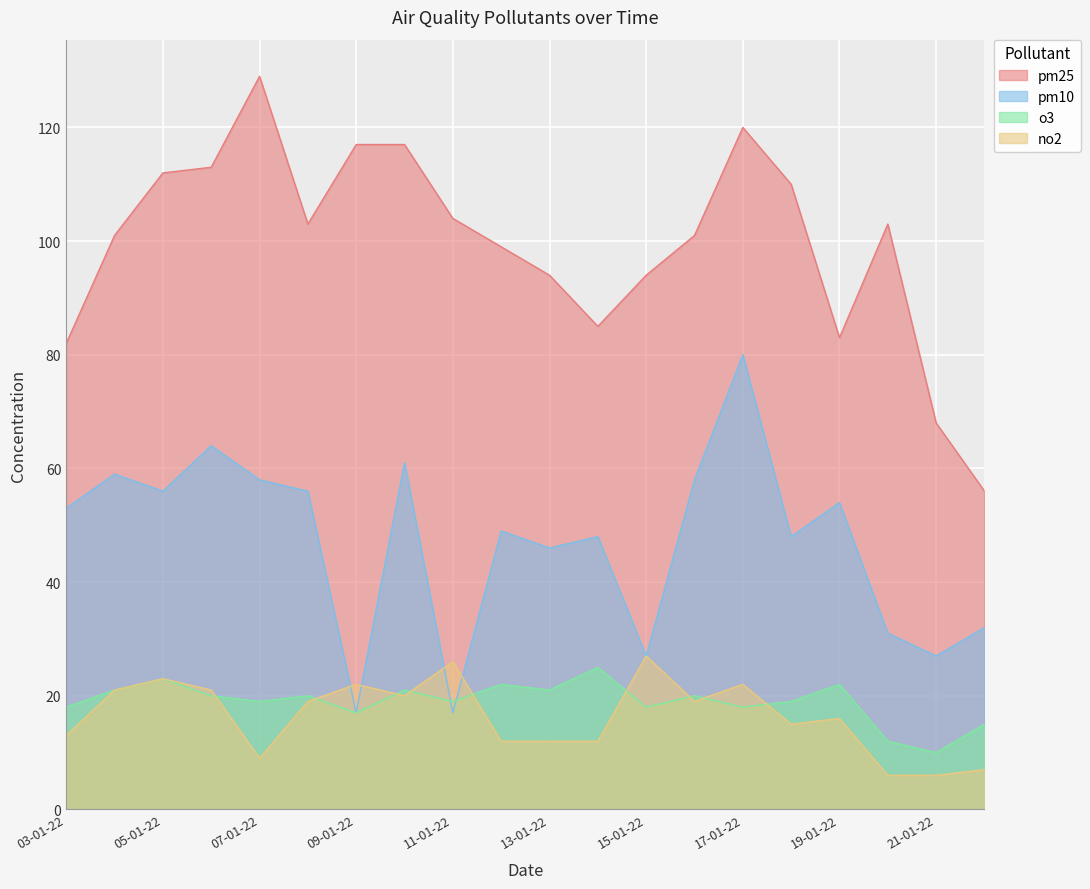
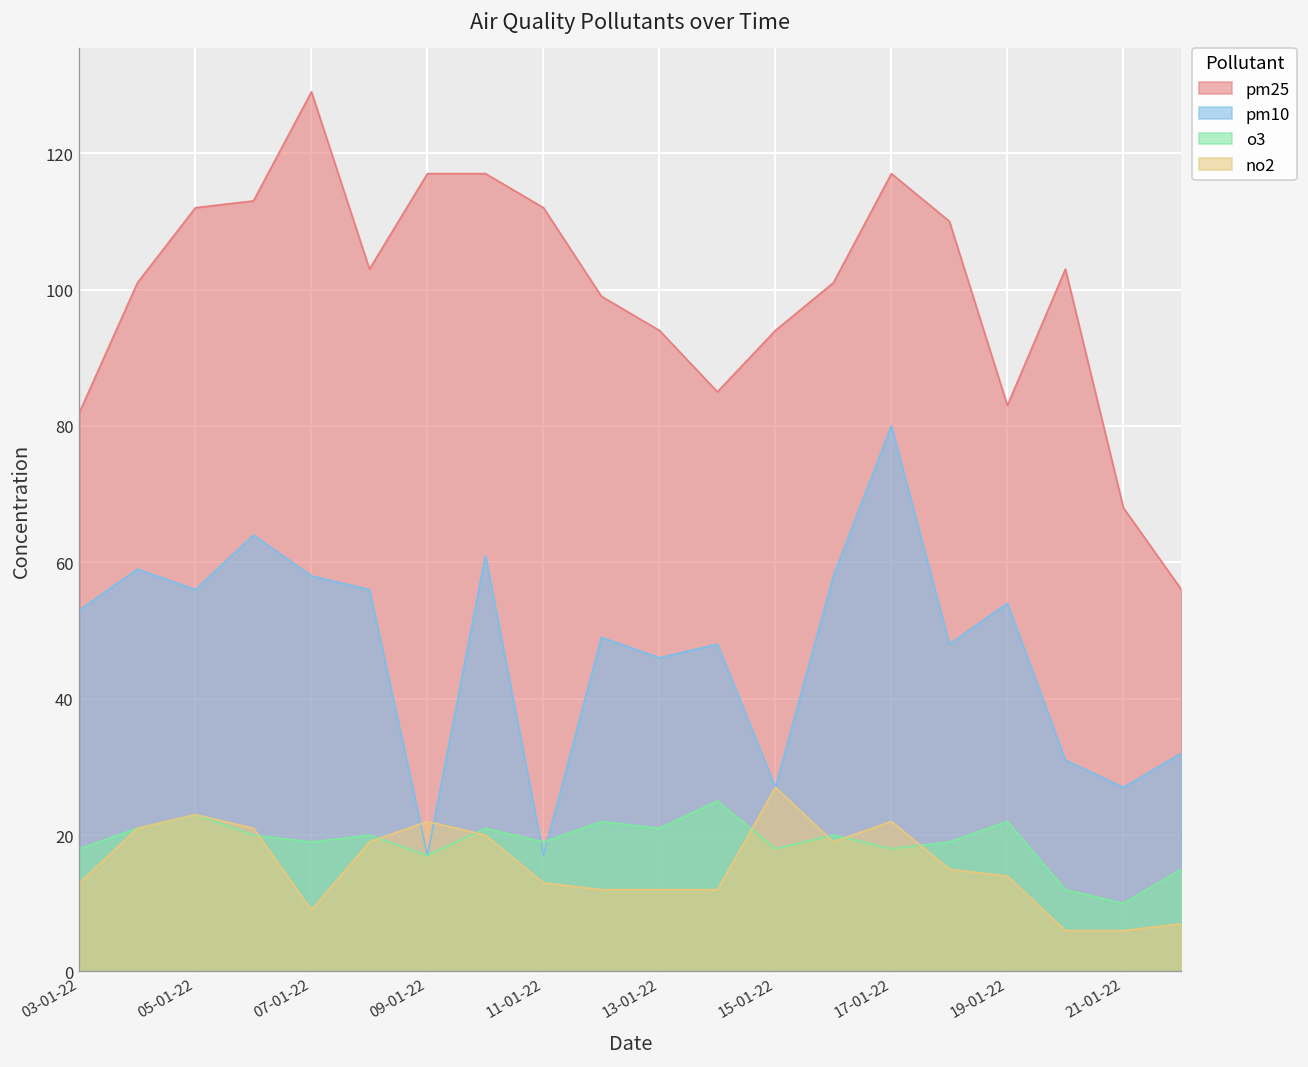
pm25, 11-01-22: 104 -> 112
no2, 11-01-22: 26 -> 13
pm25, 17-01-22: 120 -> 117
no2, 19-01-22: 16 -> 14
